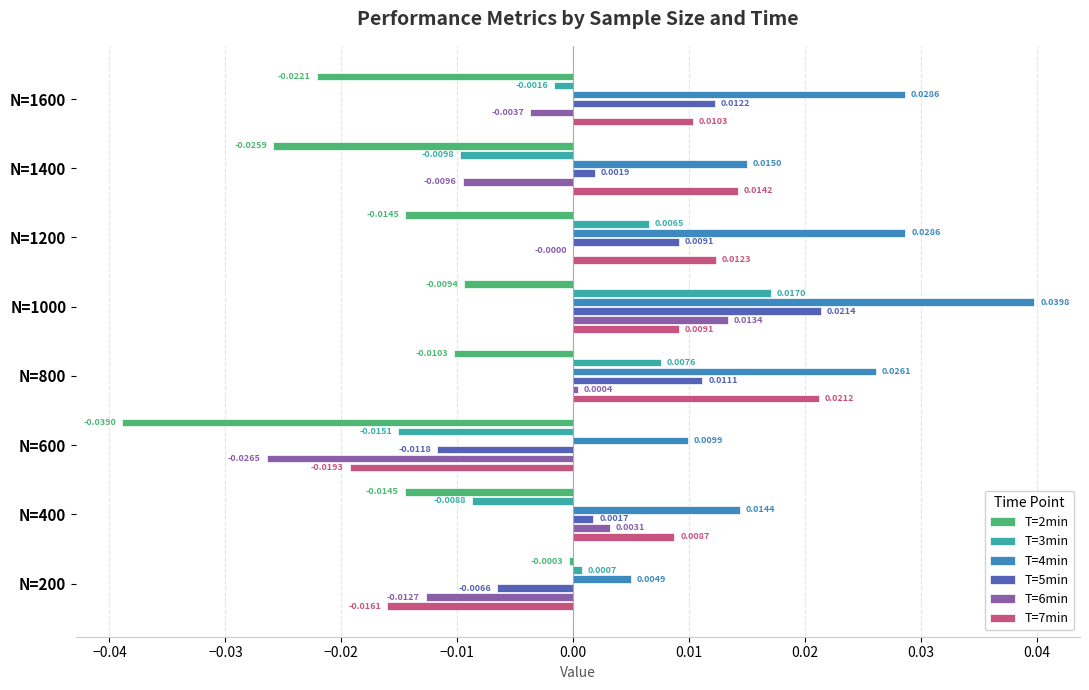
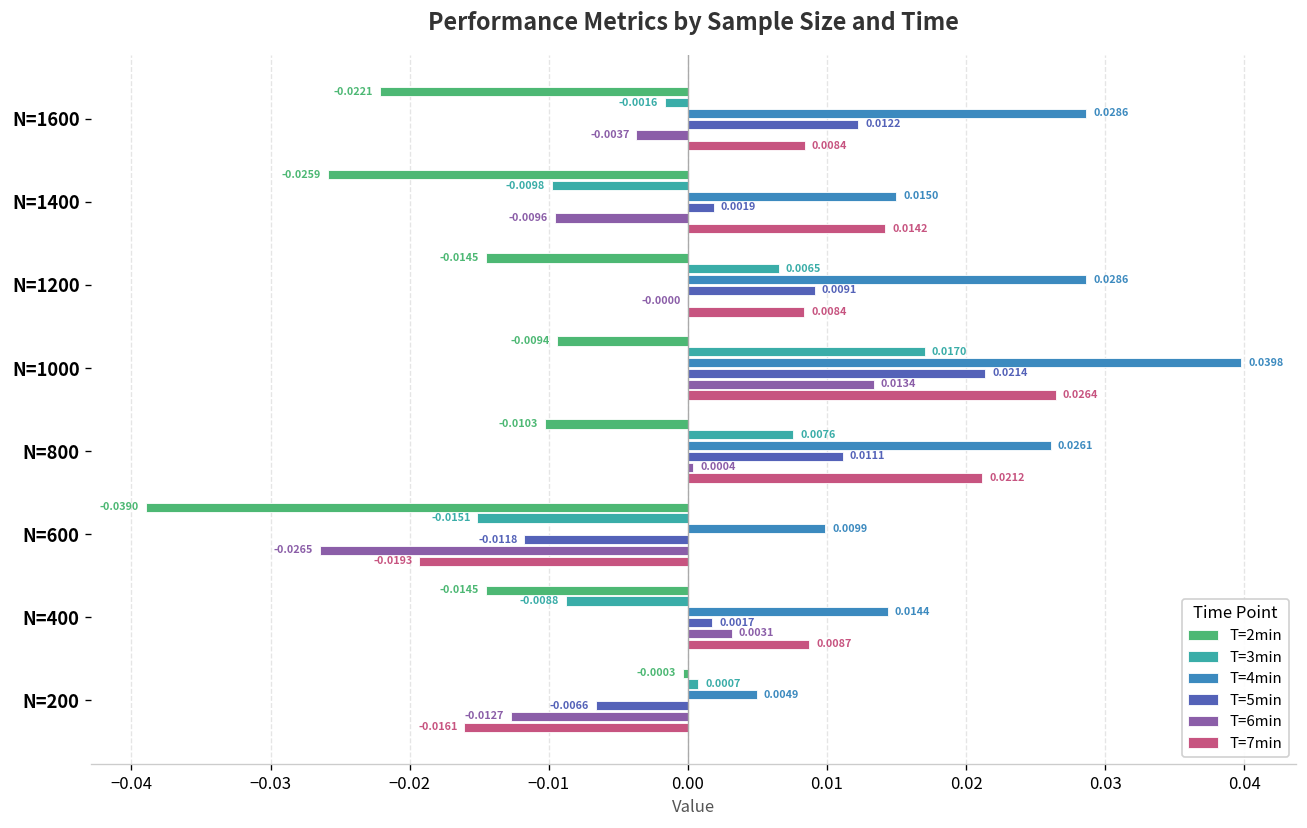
T=7min, N=1600: 0.0103 -> 0.0084
T=7min, N=1200: 0.0123 -> 0.0084
T=7min, N=1000: 0.0091 -> 0.0264
